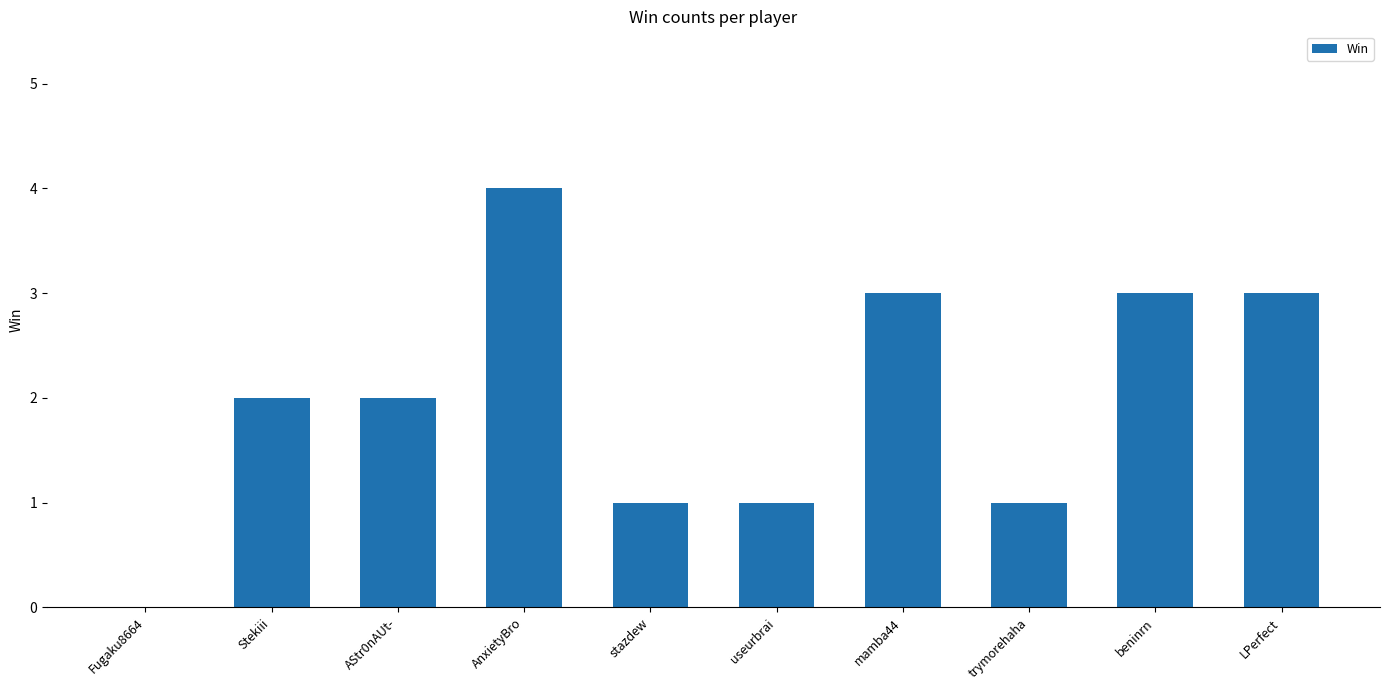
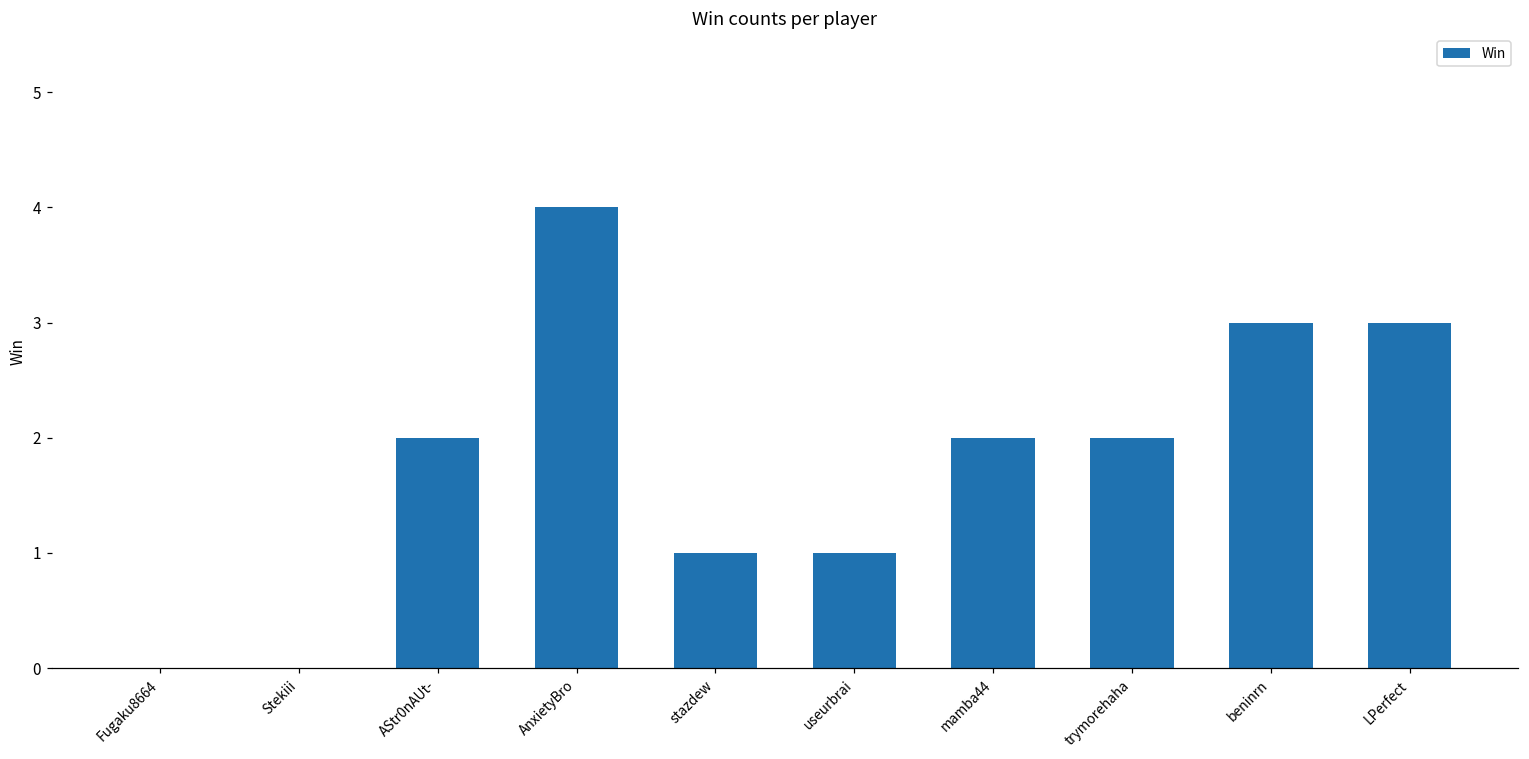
Stekiii: 2 -> 0
mamba44: 3 -> 2
trymorehaha: 1 -> 2
